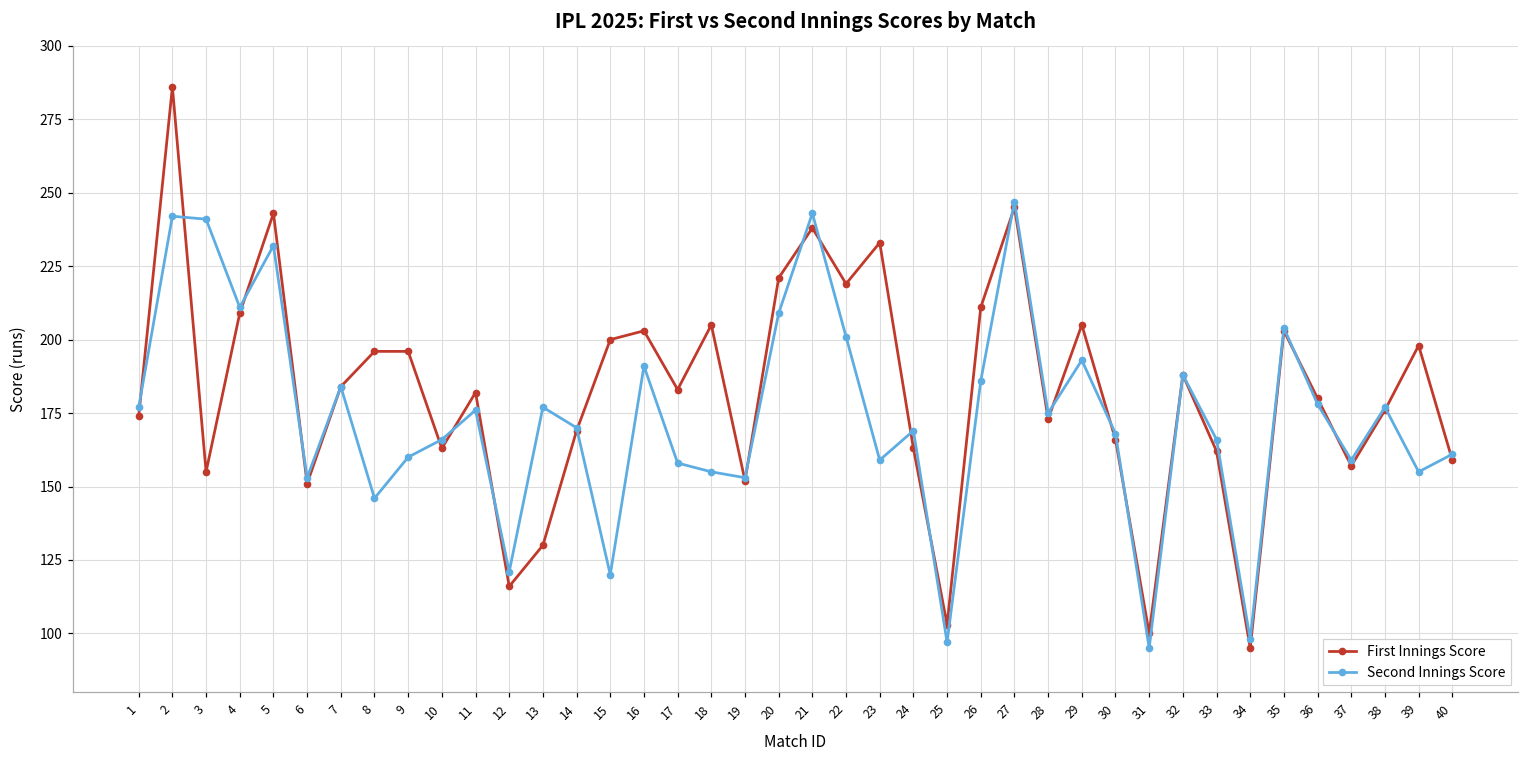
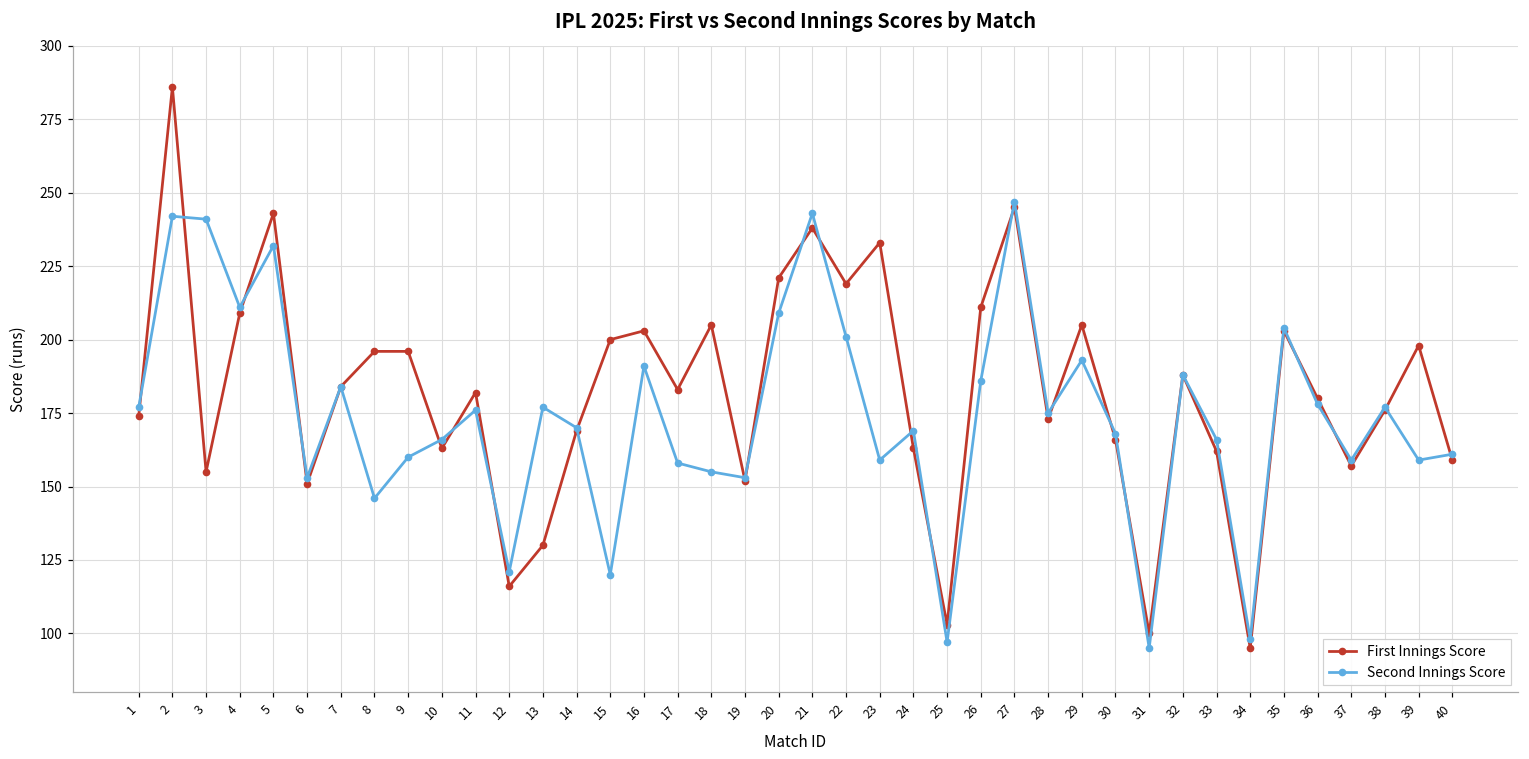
Second Innings Score, 39: 155 -> 159
